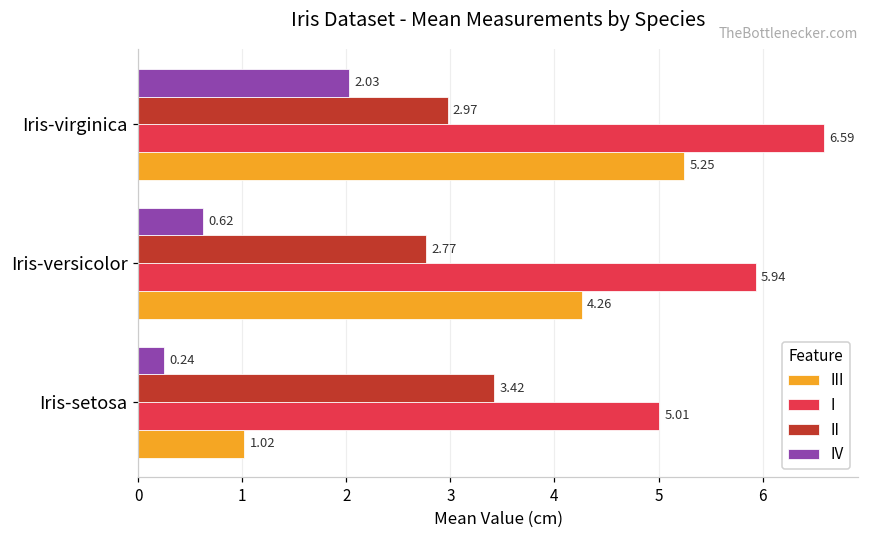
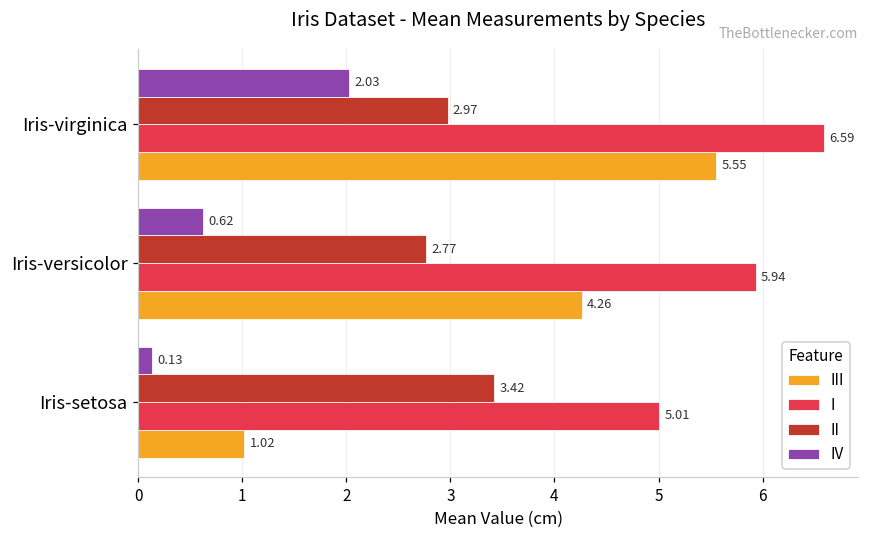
III, Iris-virginica: 5.25 -> 5.55
IV, Iris-setosa: 0.24 -> 0.13
